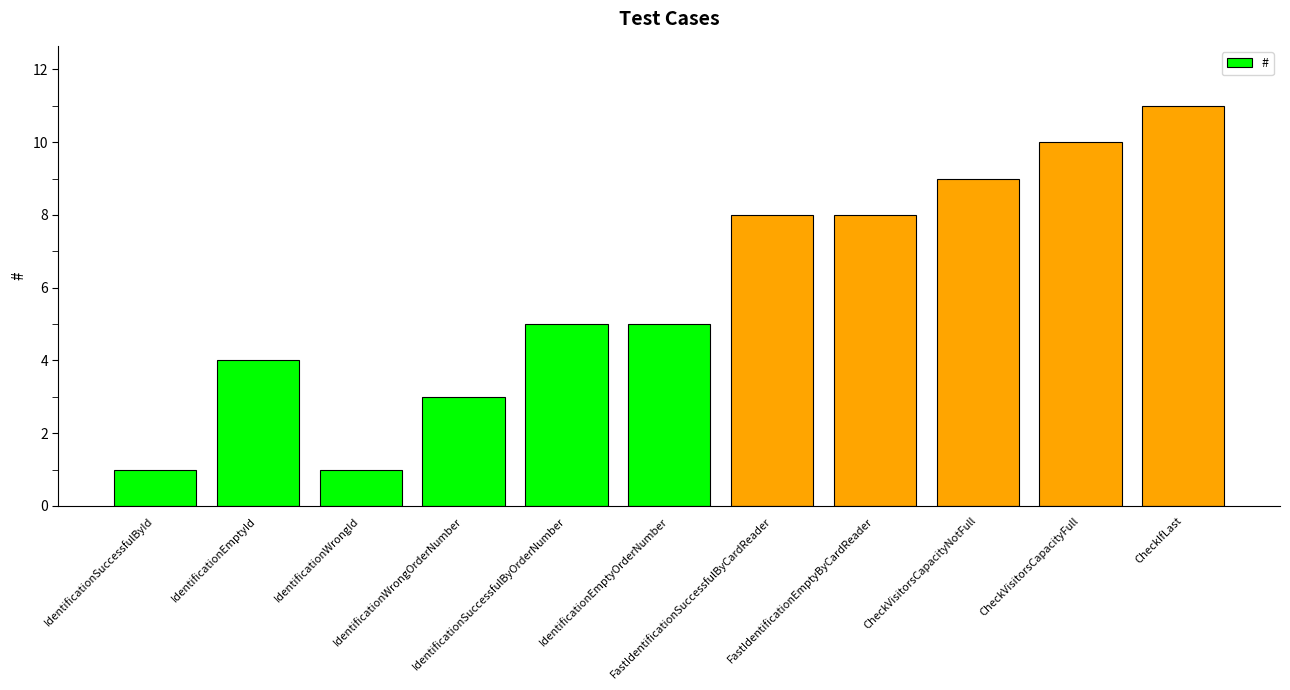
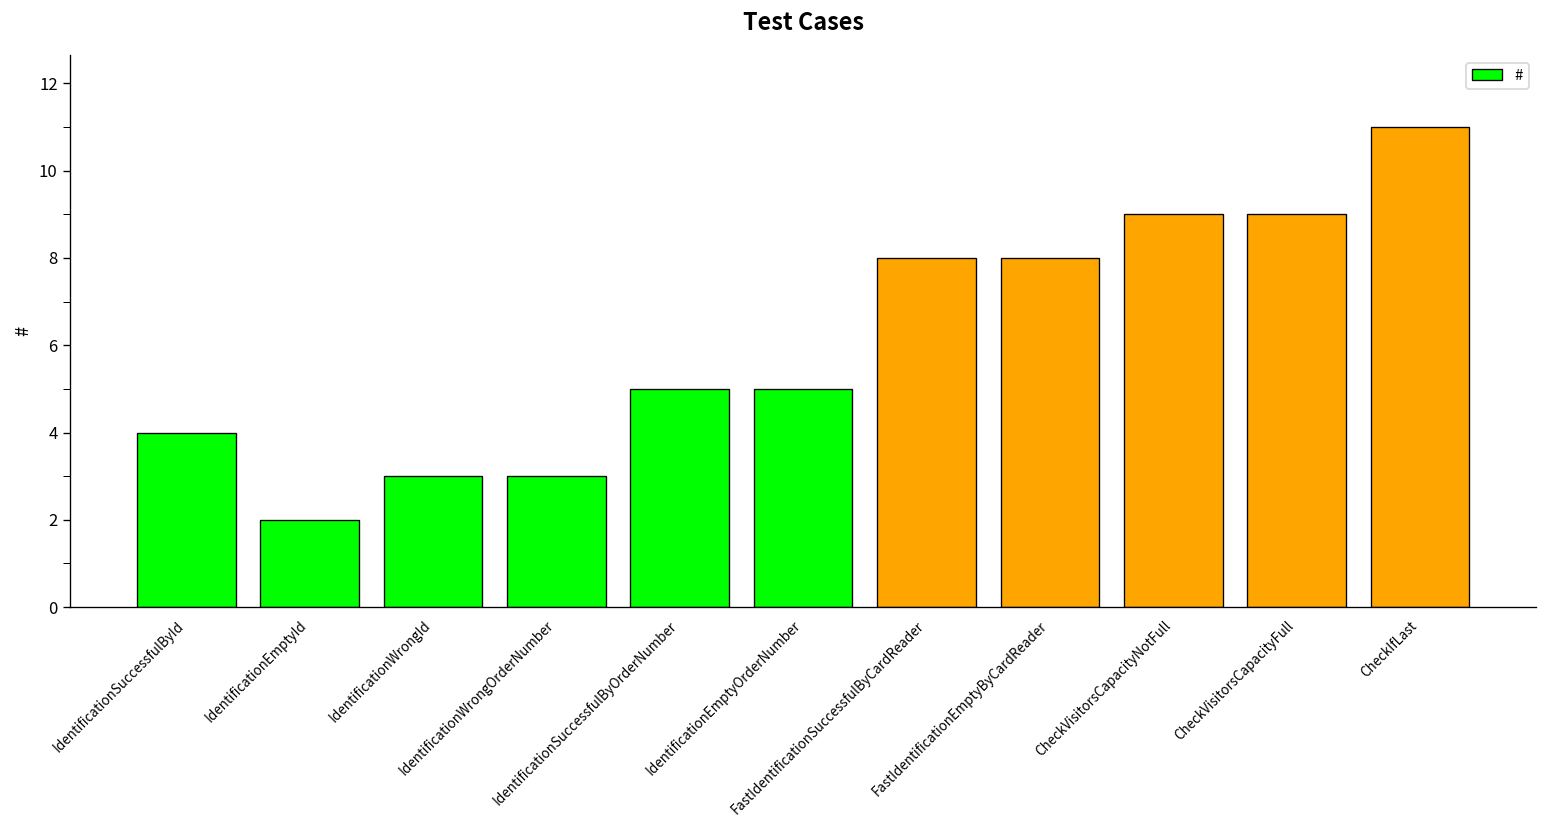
IdentificationSuccessfulById: 1 -> 4
IdentificationEmptyId: 4 -> 2
IdentificationWrongId: 1 -> 3
CheckVisitorsCapacityFull: 10 -> 9
